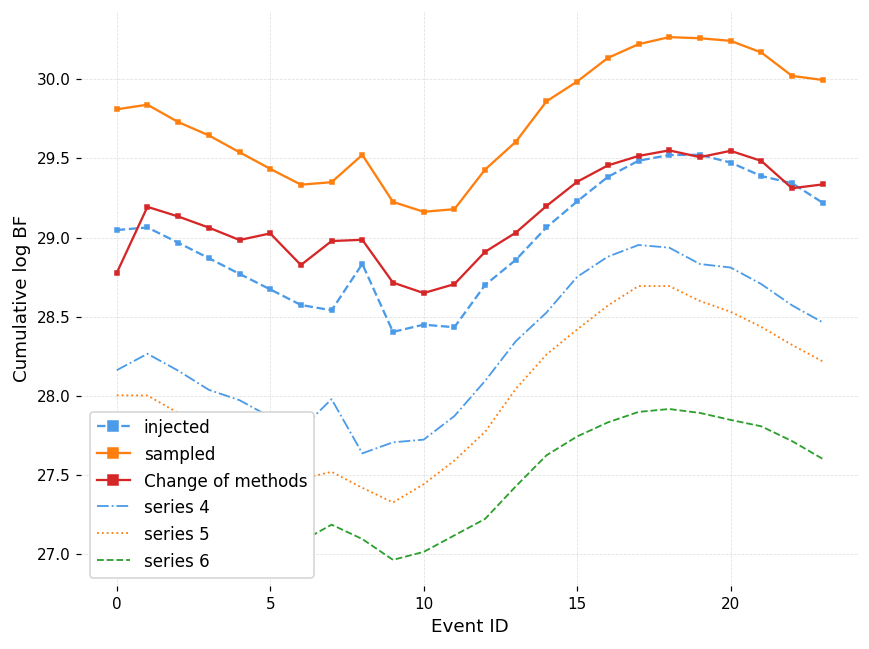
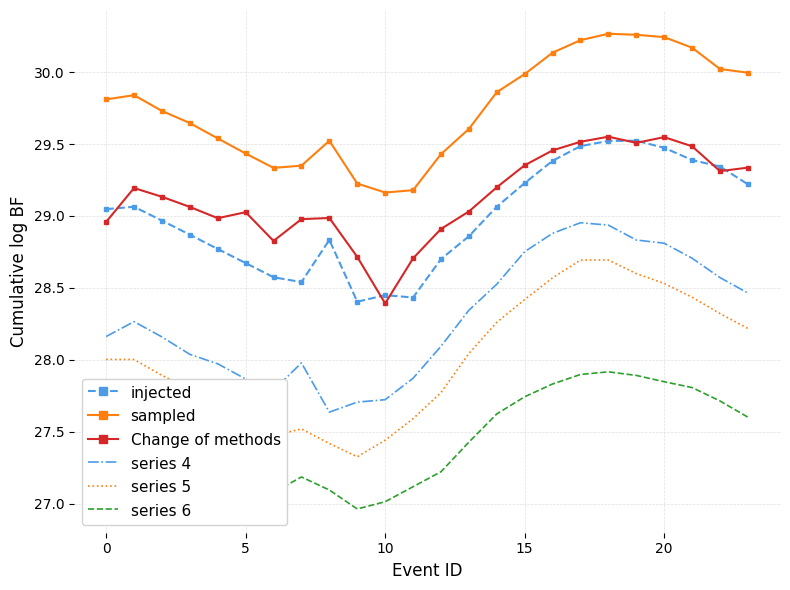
Change of methods, 0: 28.78 -> 28.96
Change of methods, 10: 28.65 -> 28.39
